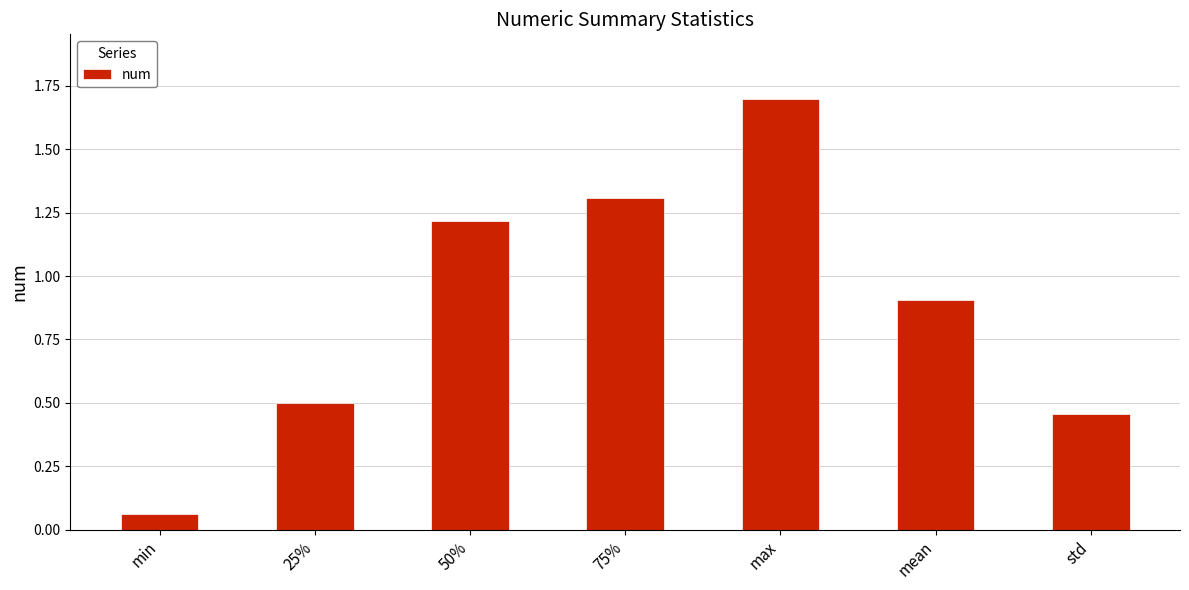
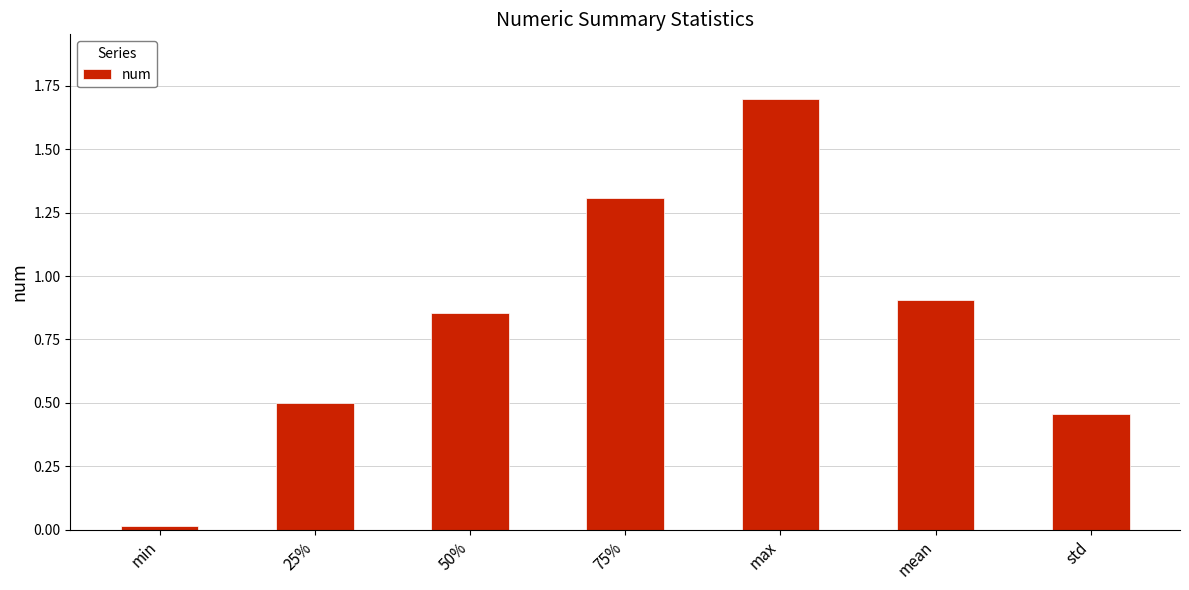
min: 0.06 -> 0.01
50%: 1.22 -> 0.85
